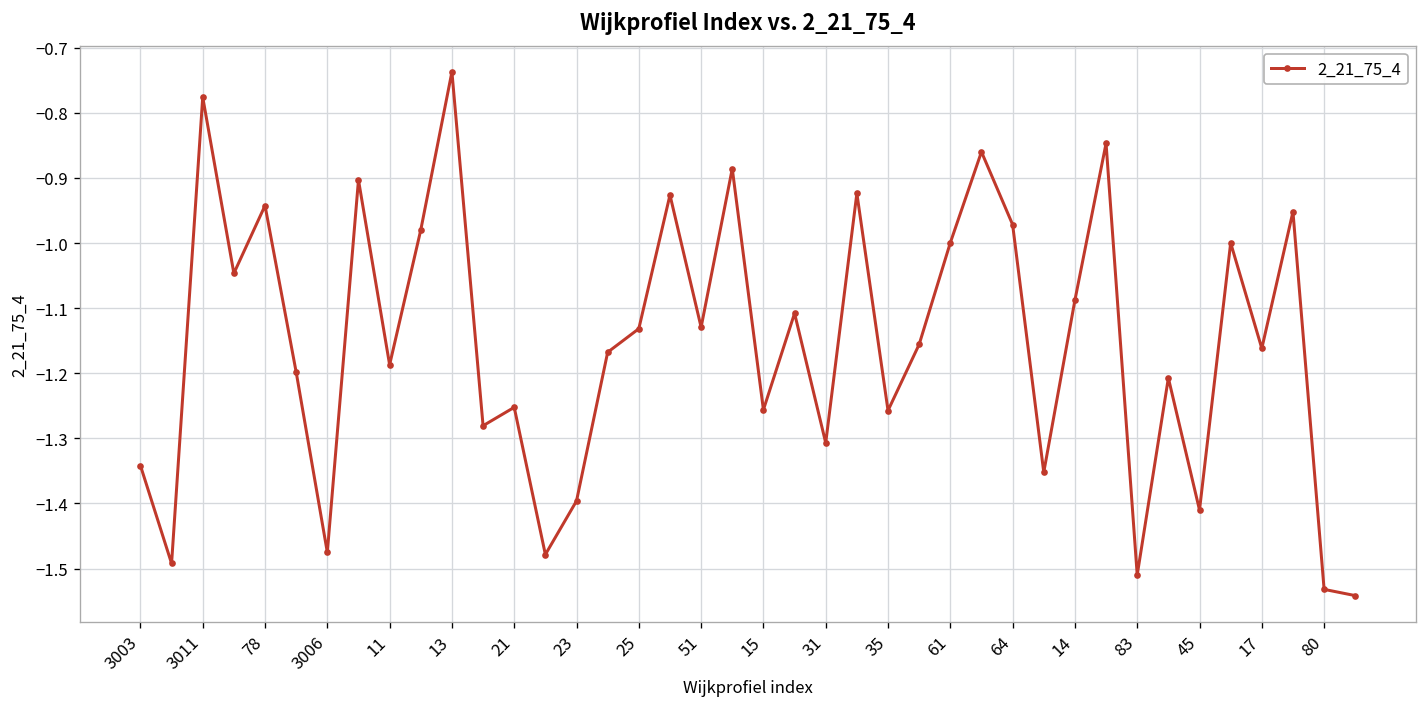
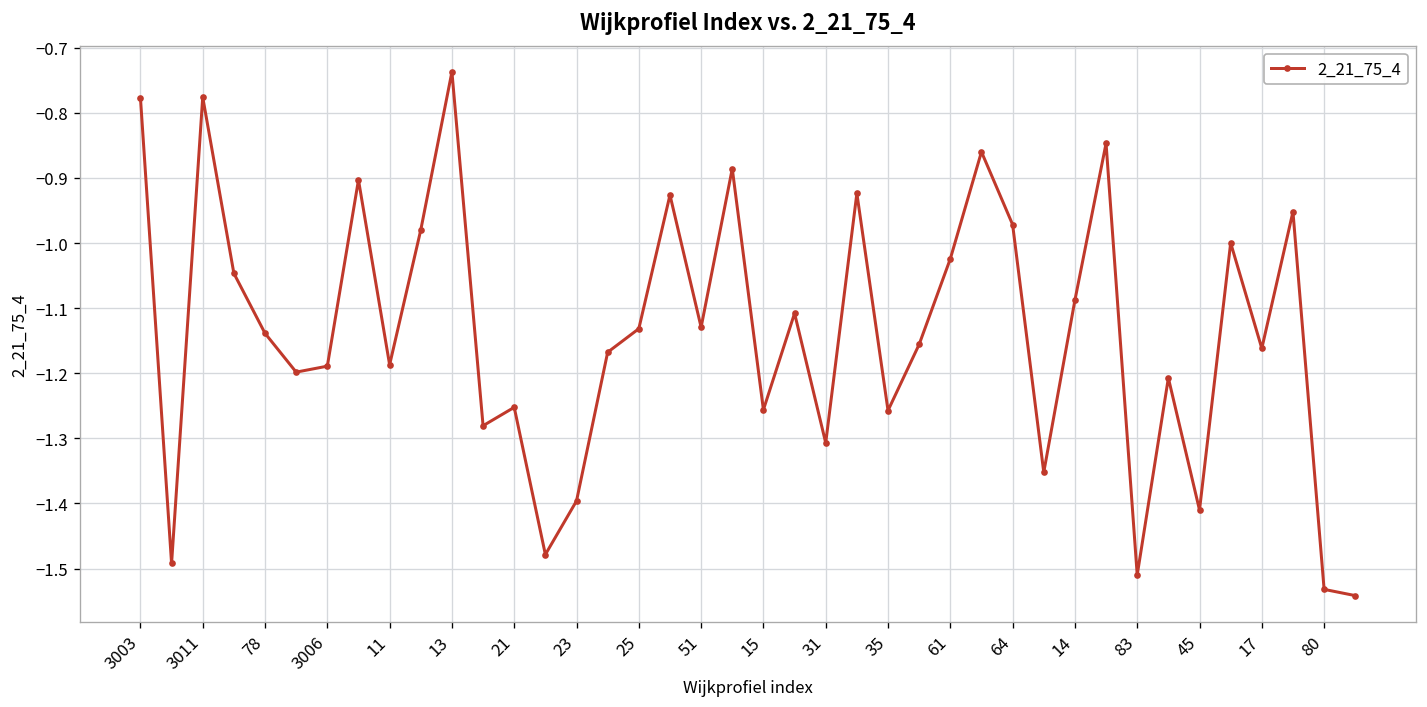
3003: -1.34 -> -0.78
78: -0.94 -> -1.14
3006: -1.48 -> -1.19
61: -1.00 -> -1.02
